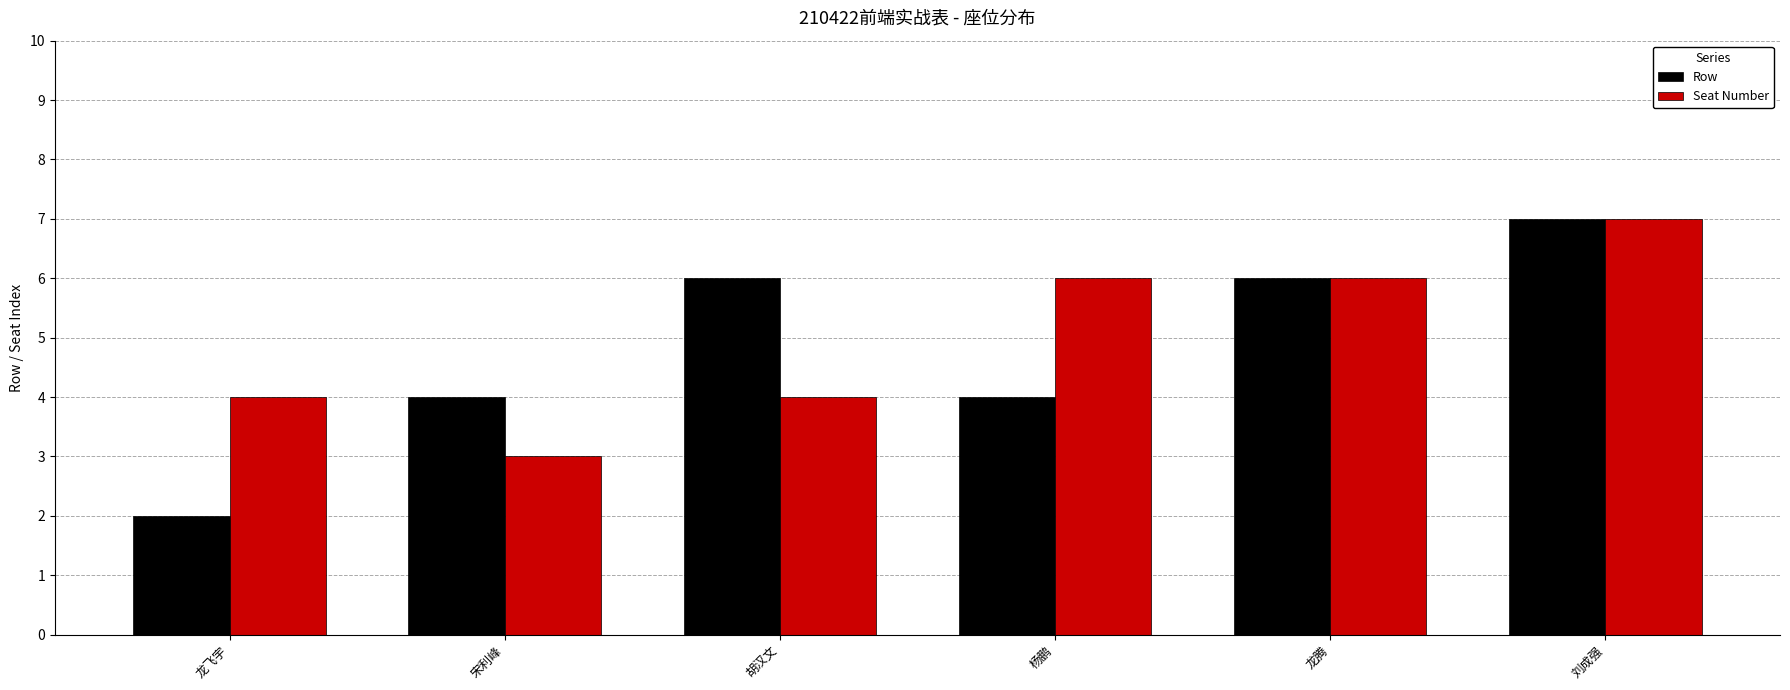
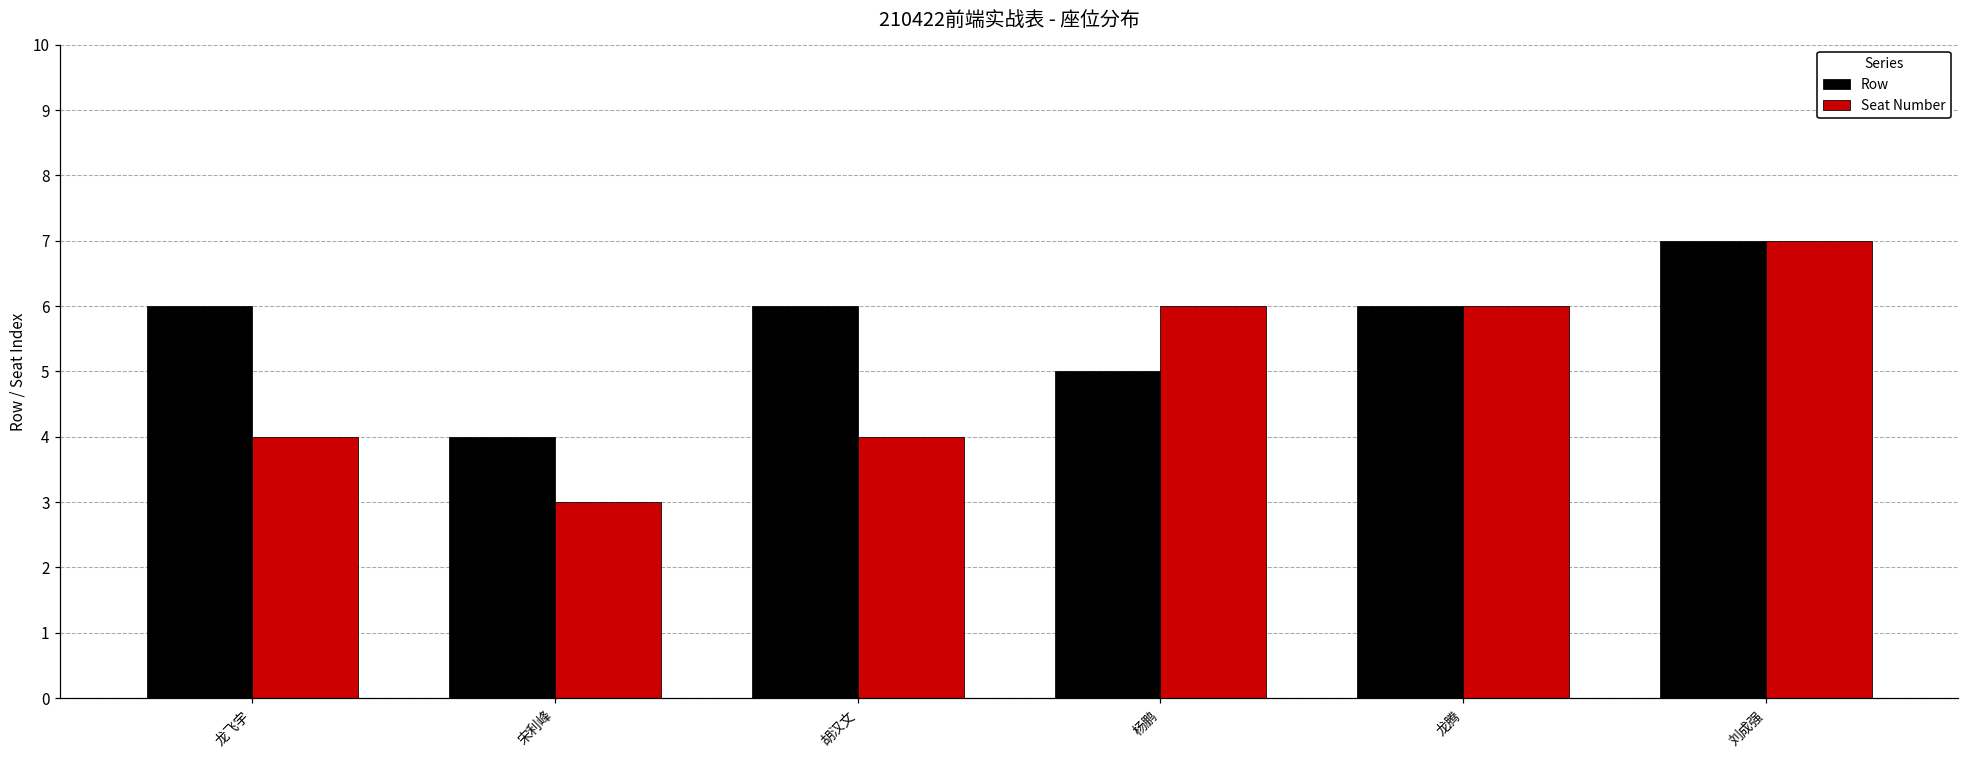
Row, 龙飞宇: 2 -> 6
Row, 杨鹏: 4 -> 5
